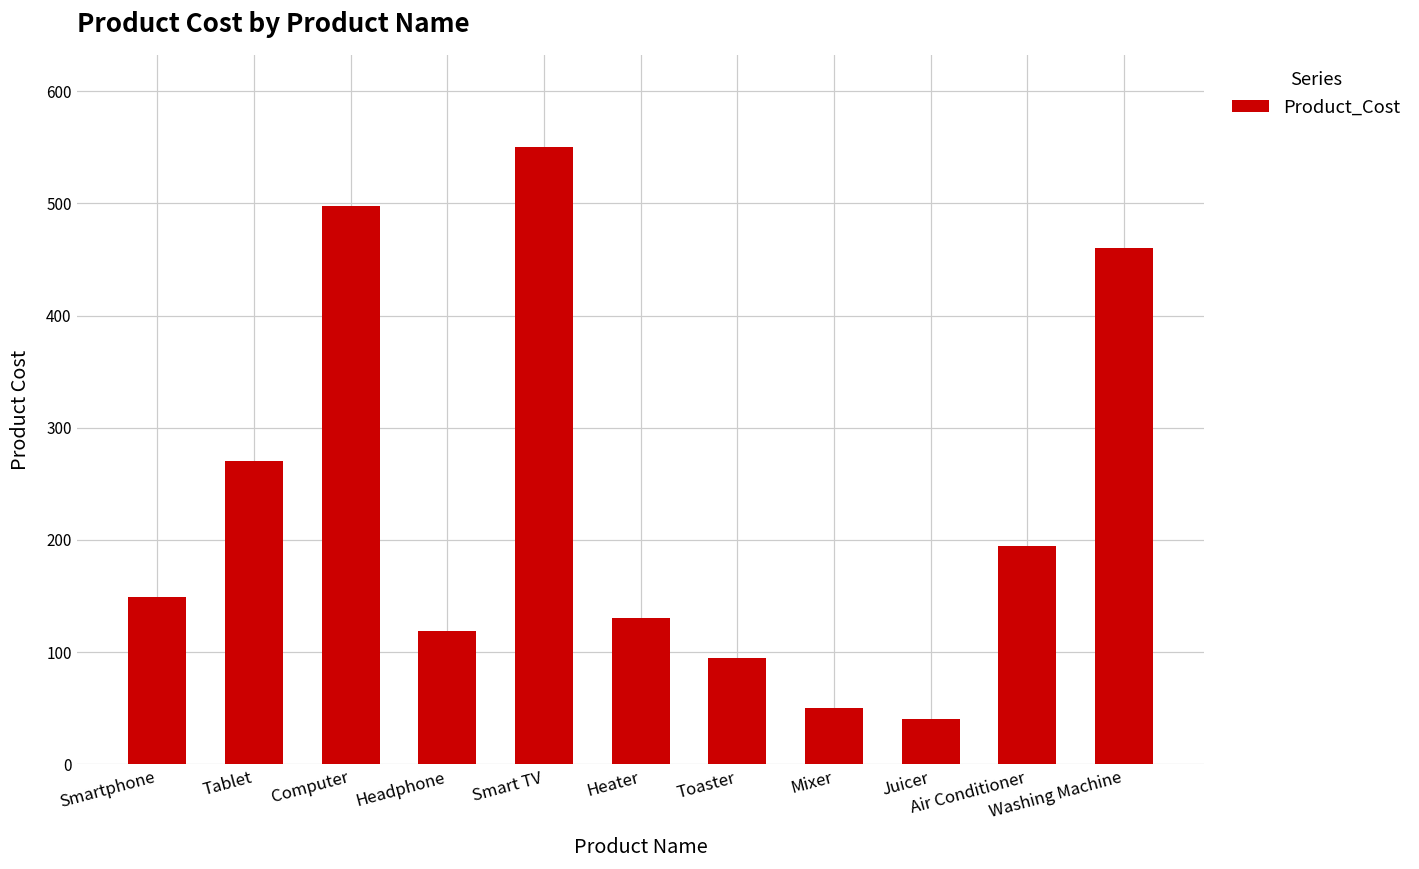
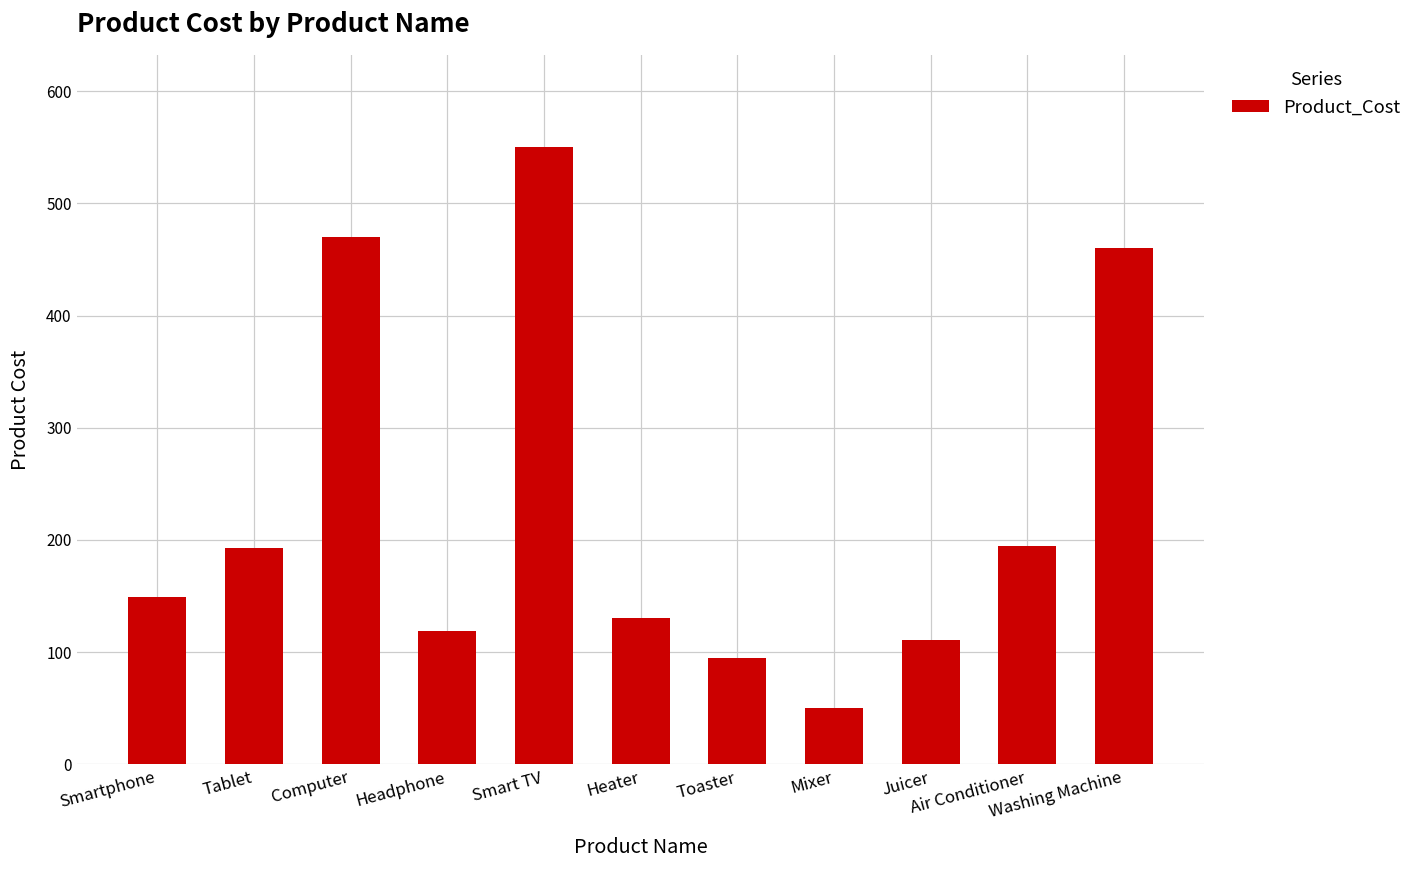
Tablet: 270 -> 193
Computer: 498 -> 470
Juicer: 40 -> 111
